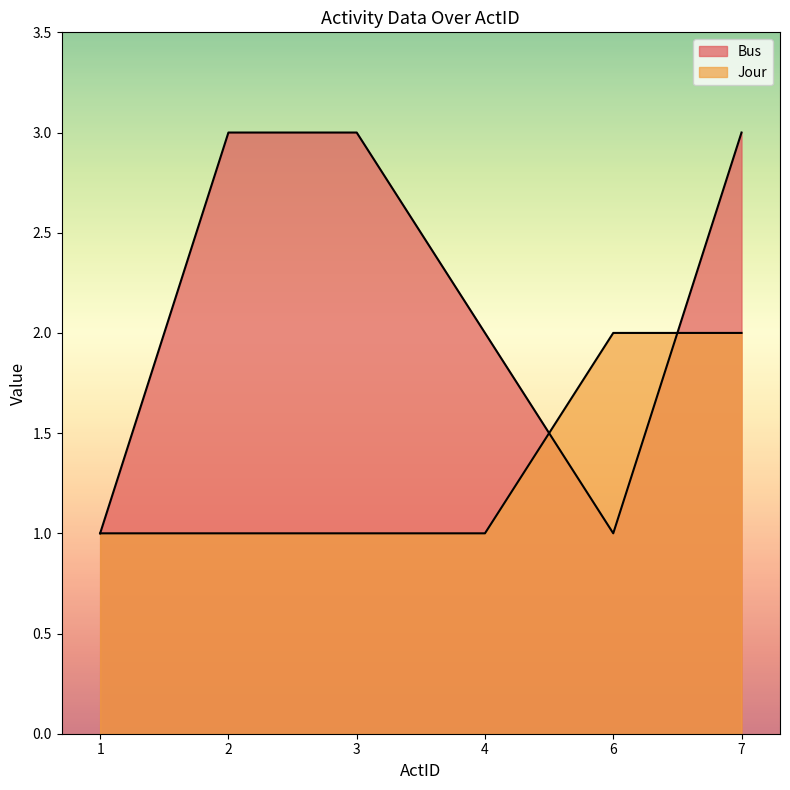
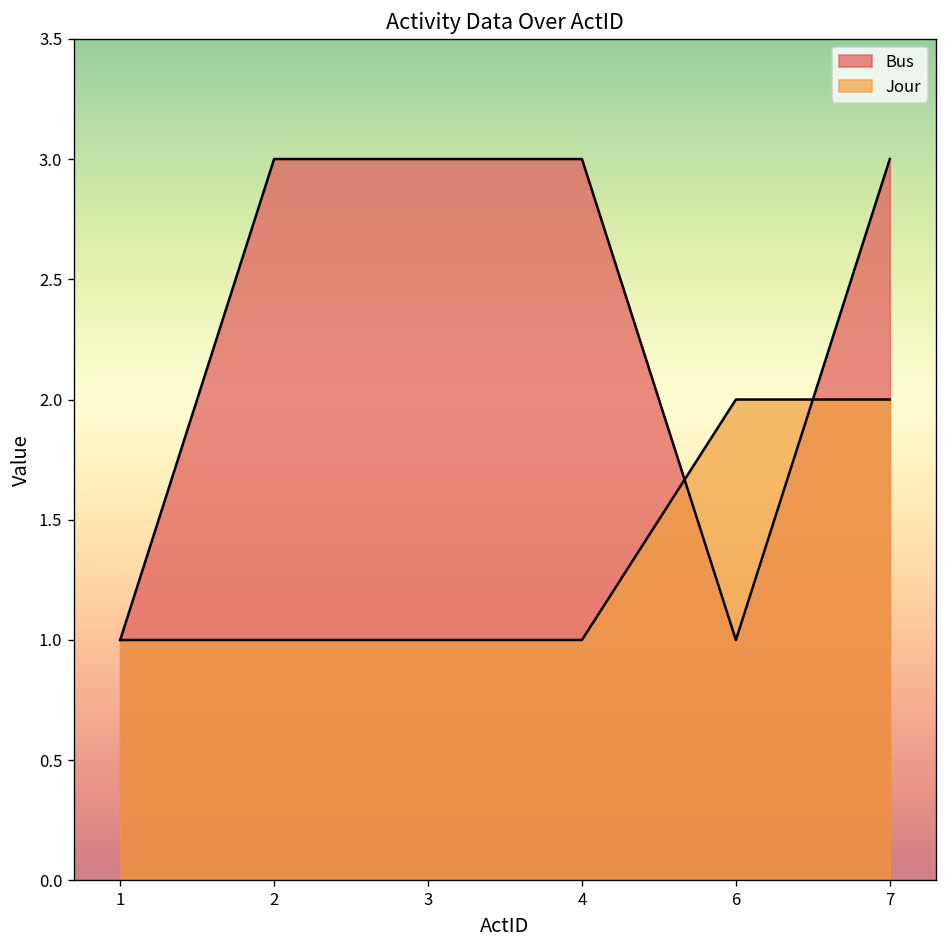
Bus, 4: 2 -> 3
